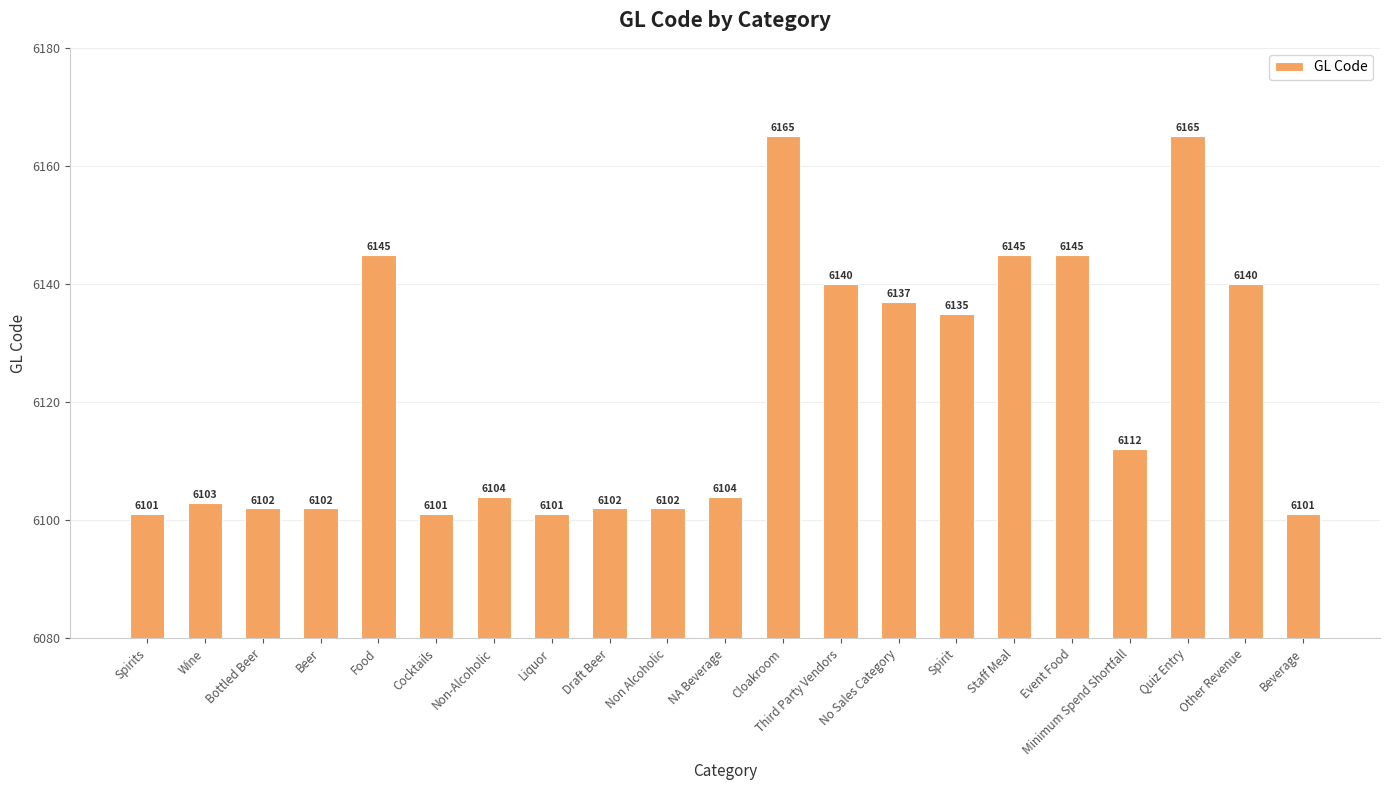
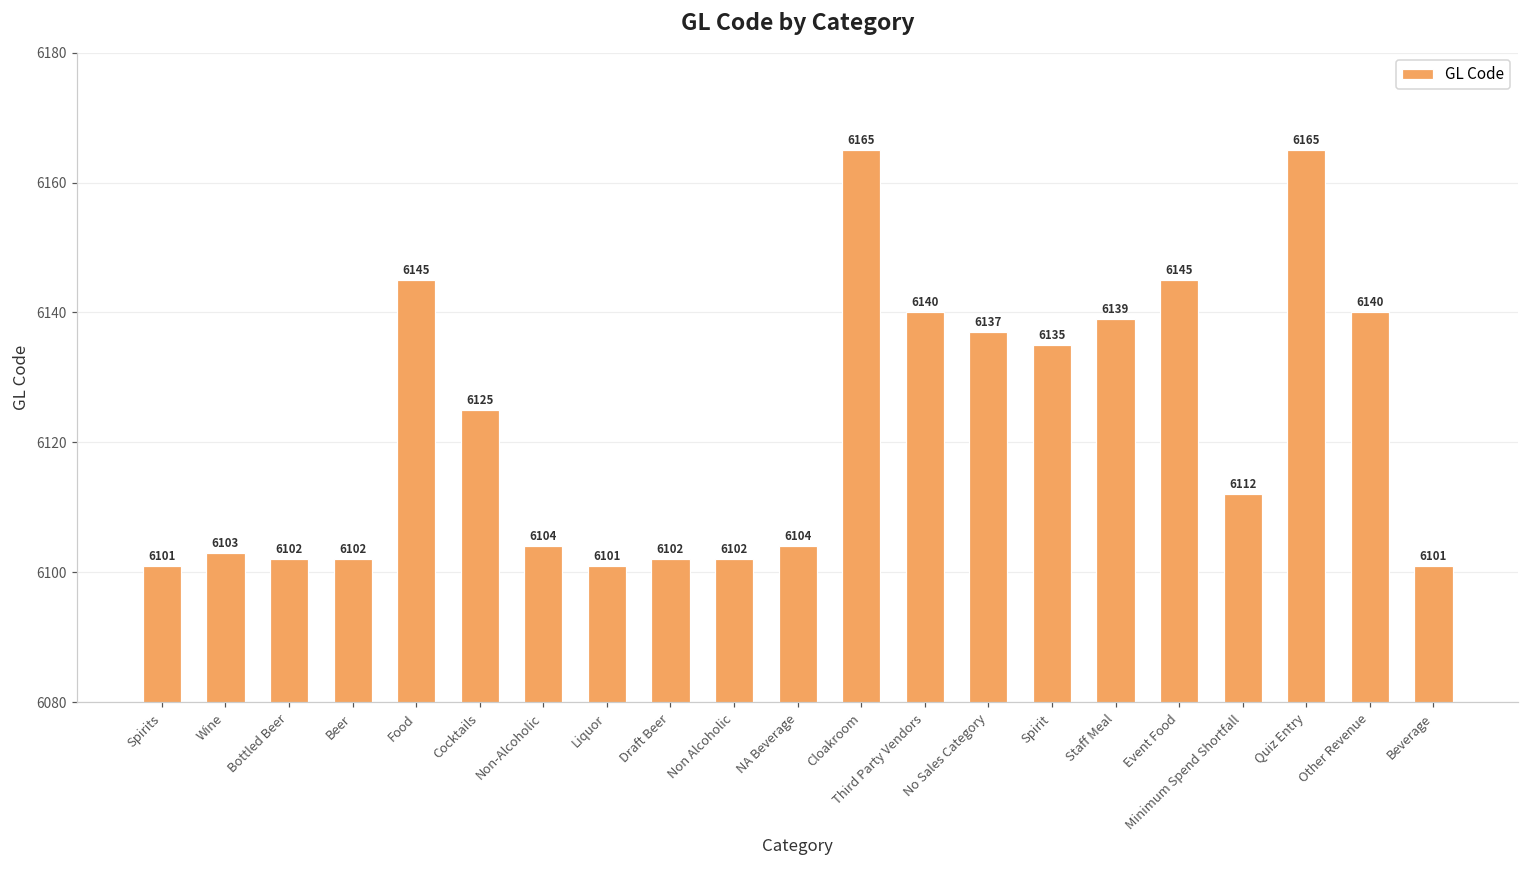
Cocktails: 6101 -> 6125
Staff Meal: 6145 -> 6139
